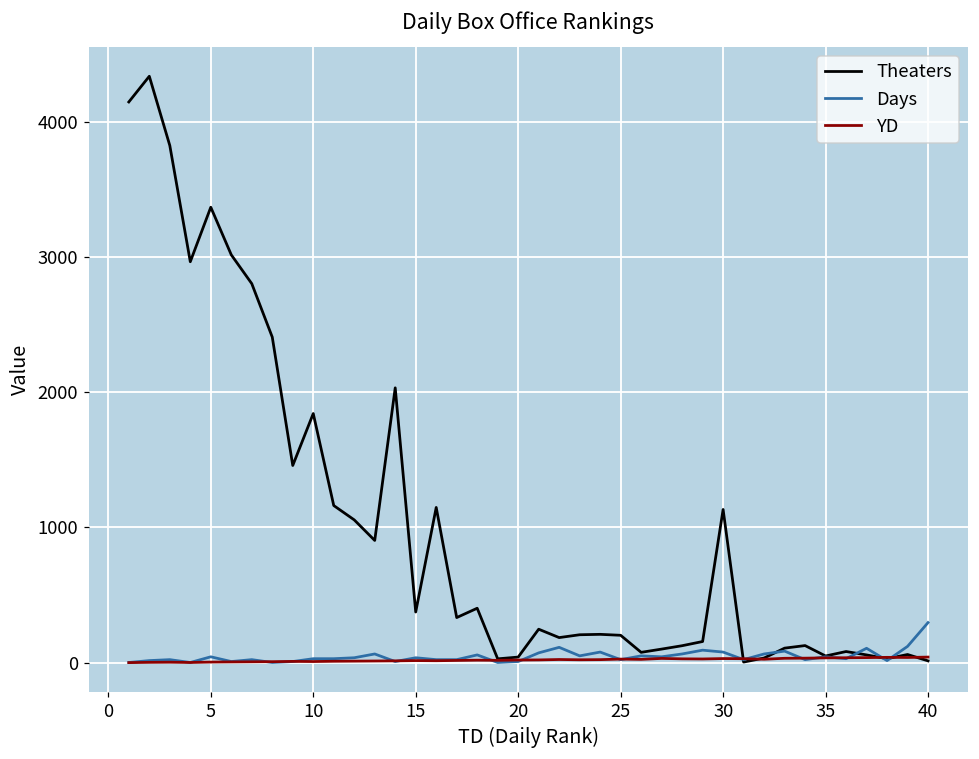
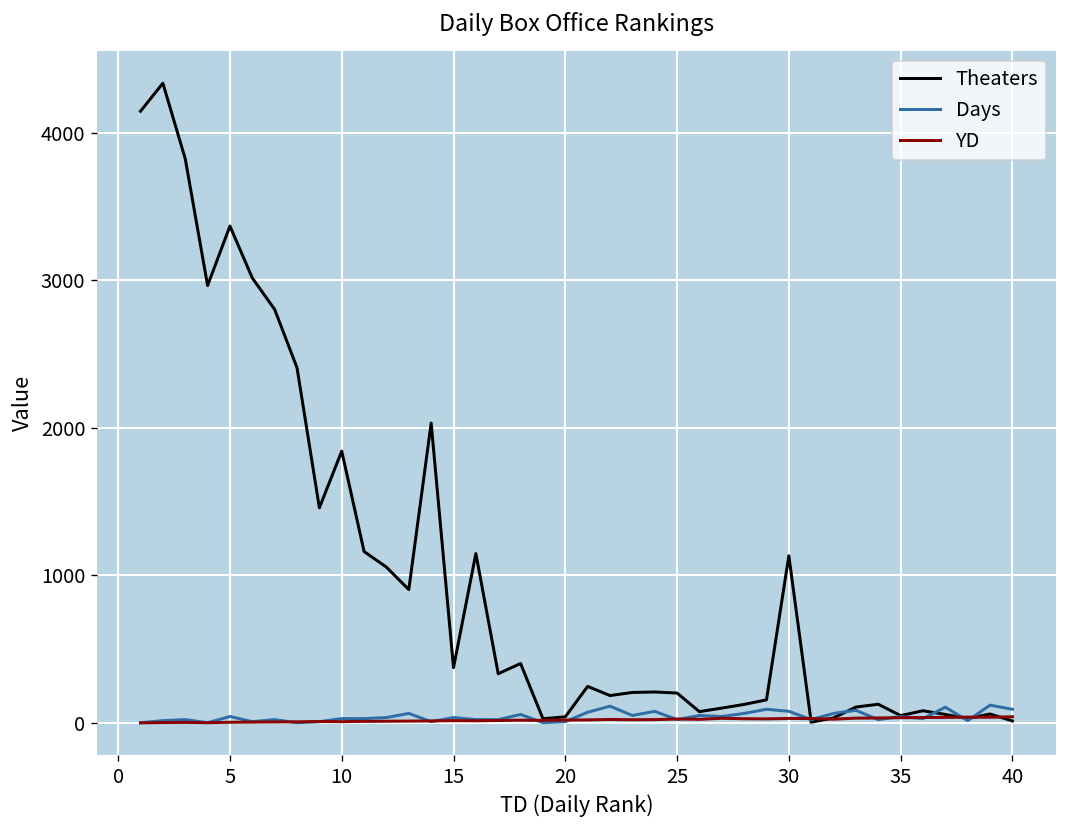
Days, 40: 300 -> 90
